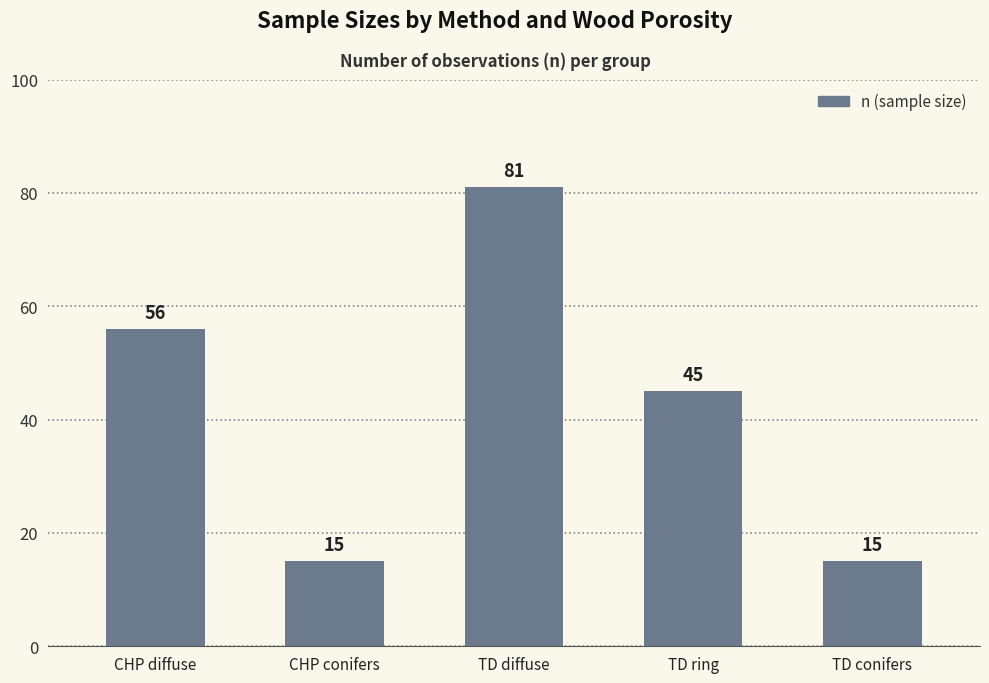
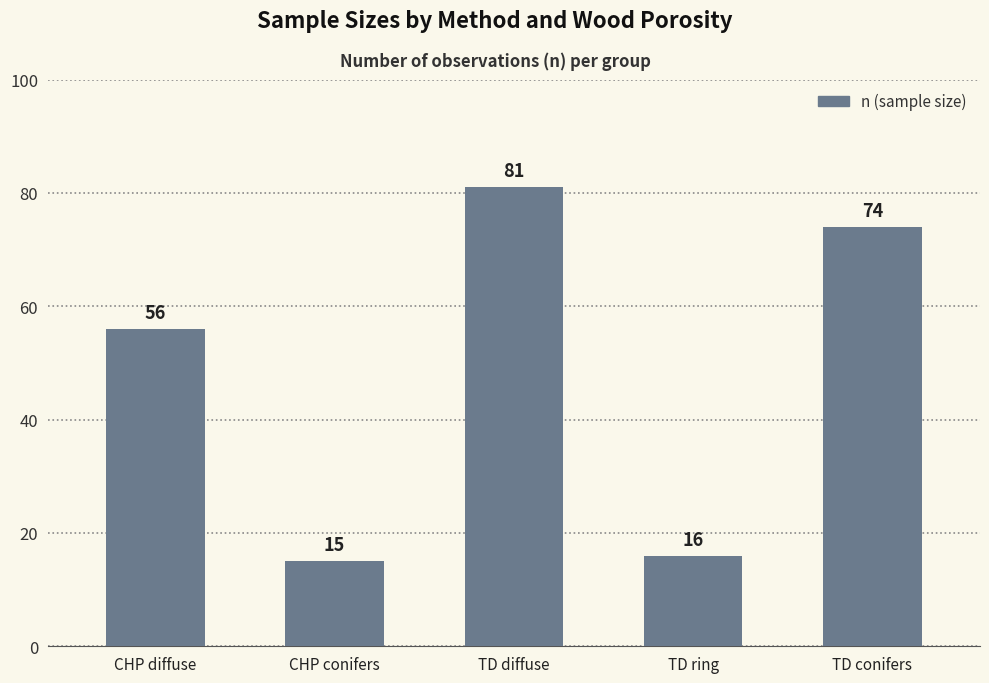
TD ring: 45 -> 16
TD conifers: 15 -> 74
